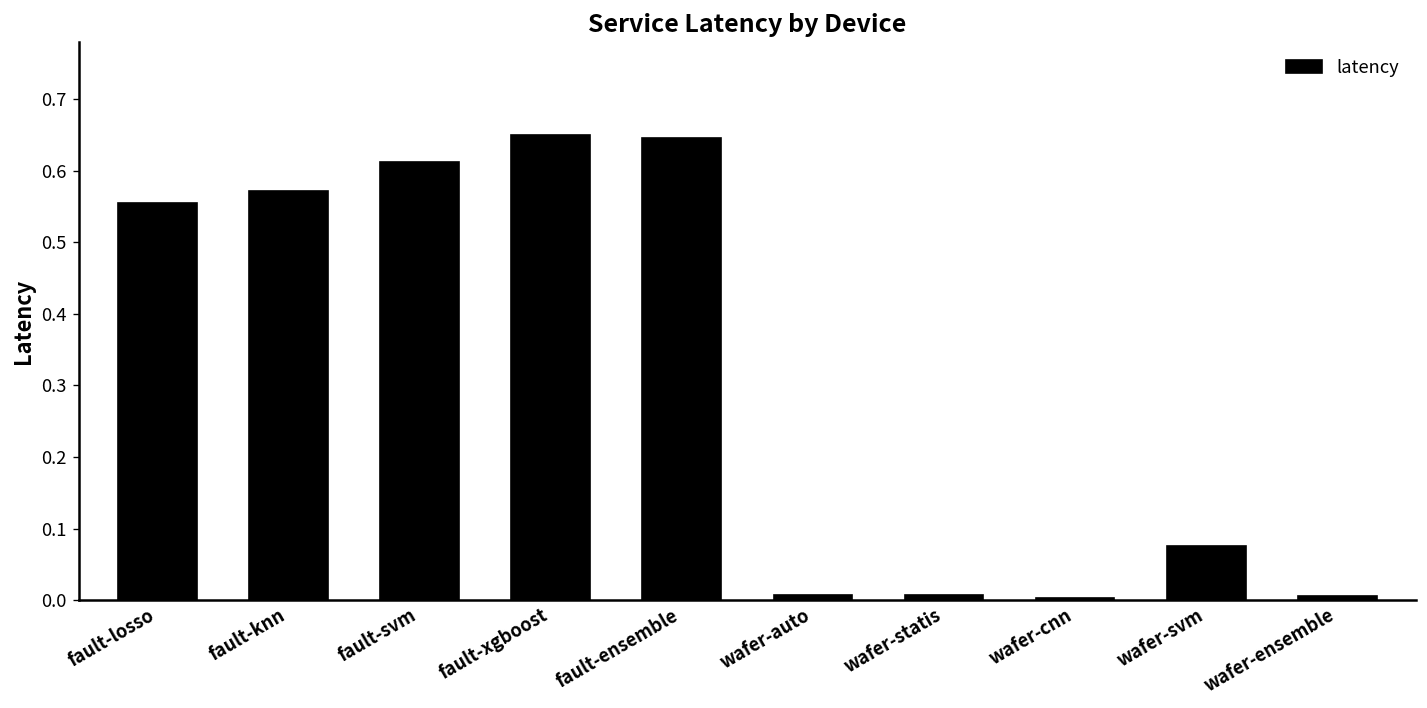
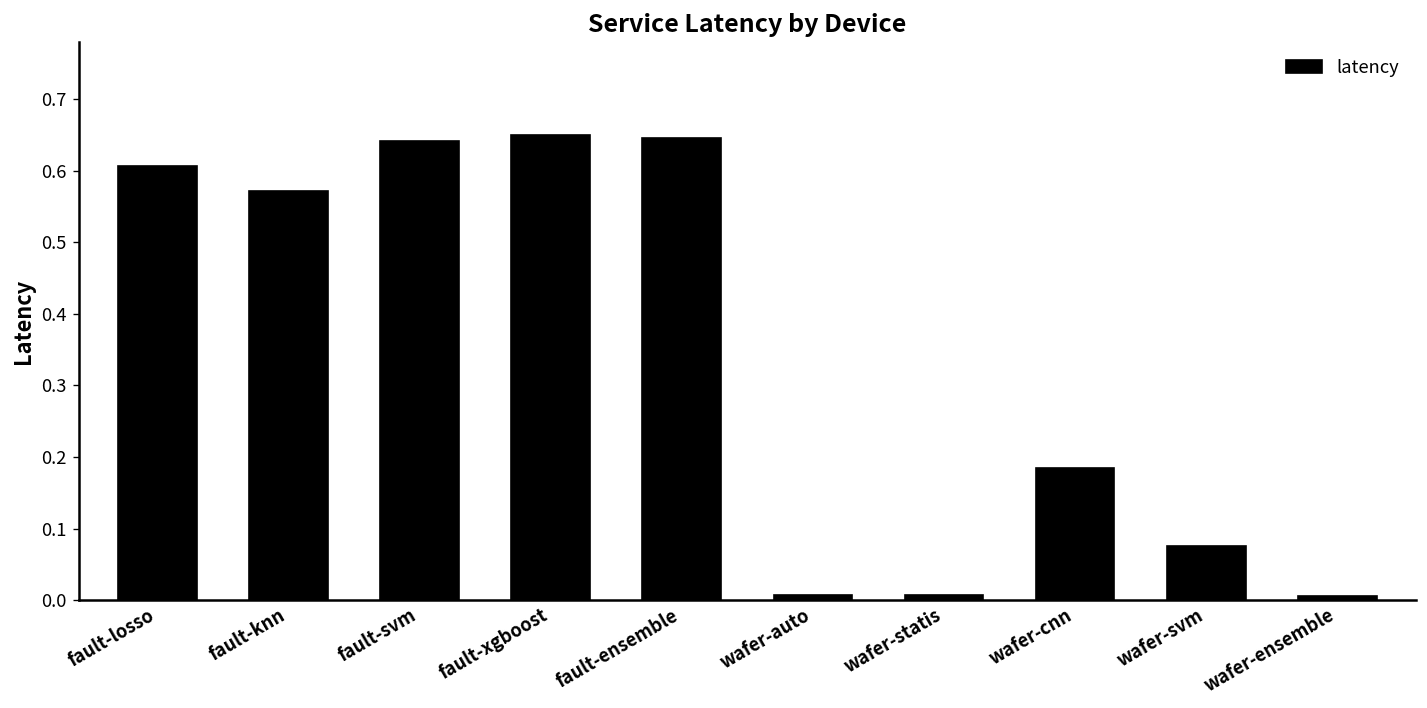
fault-losso: 0.56 -> 0.61
fault-svm: 0.61 -> 0.64
wafer-cnn: 0.00 -> 0.18
